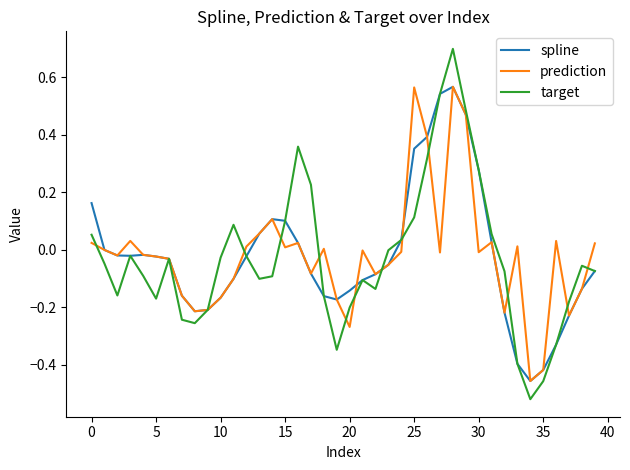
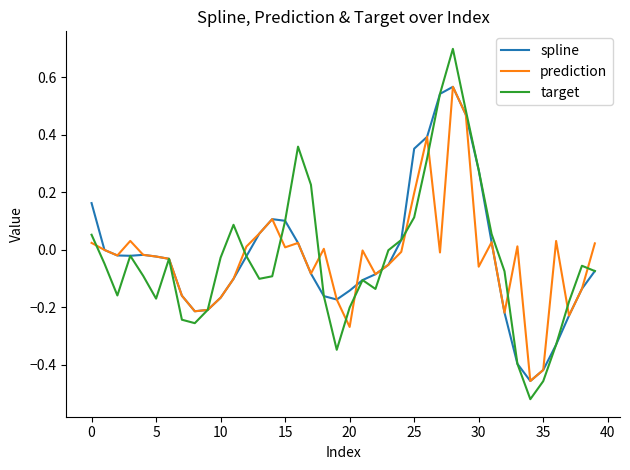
prediction, 25: 0.56 -> 0.20
prediction, 30: -0.01 -> -0.06
